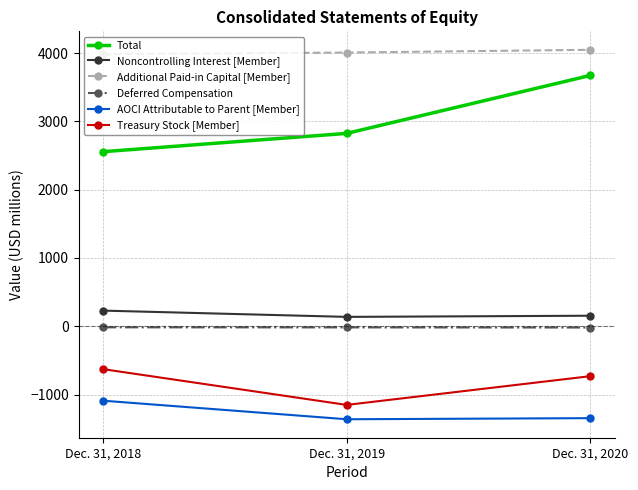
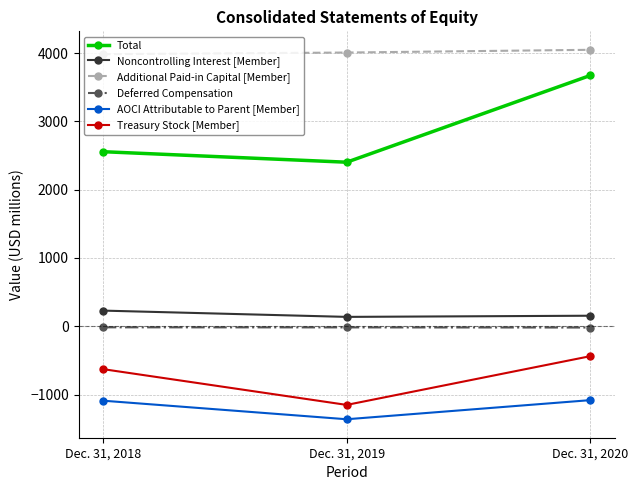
Total, Dec. 31, 2019: 2800 -> 2400
AOCI Attributable to Parent [Member], Dec. 31, 2020: -1300 -> -1100
Treasury Stock [Member], Dec. 31, 2020: -700 -> -400
